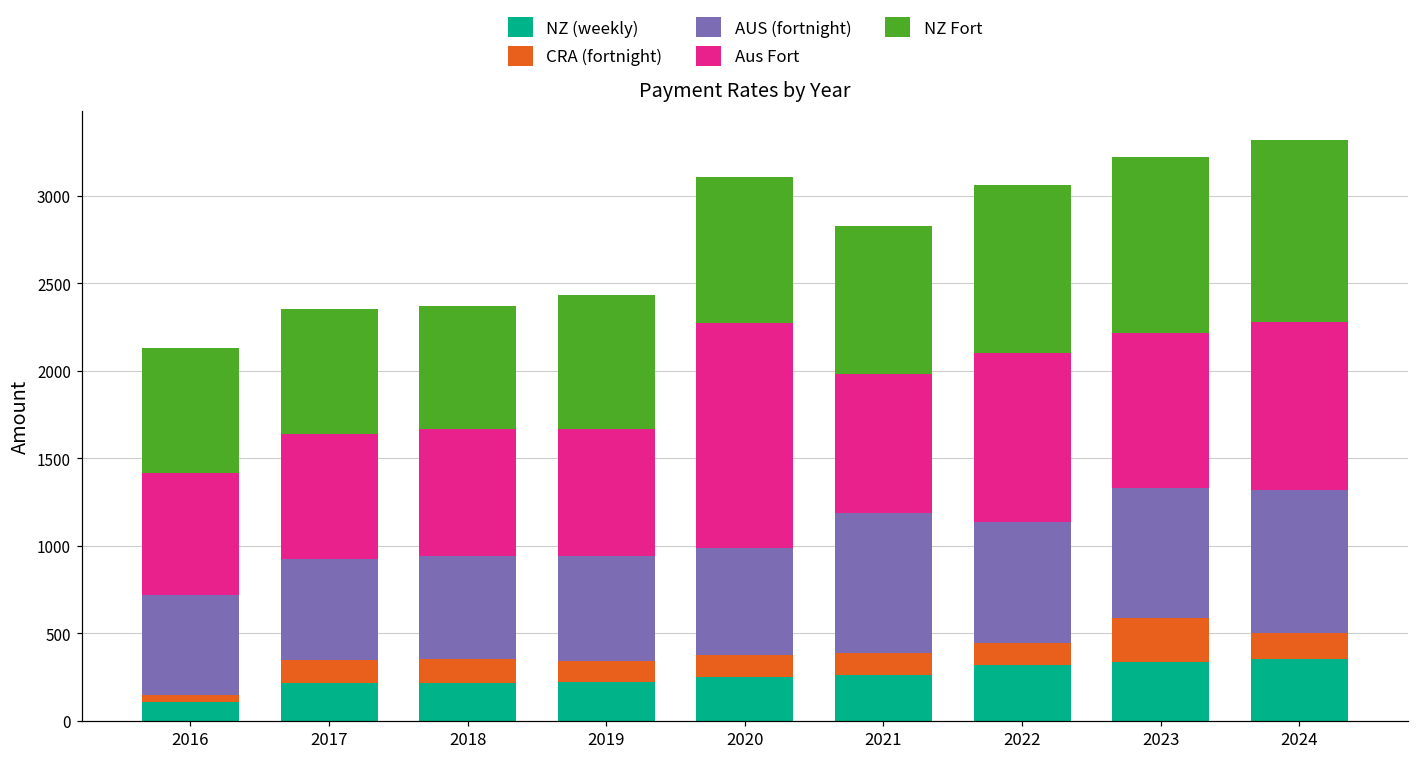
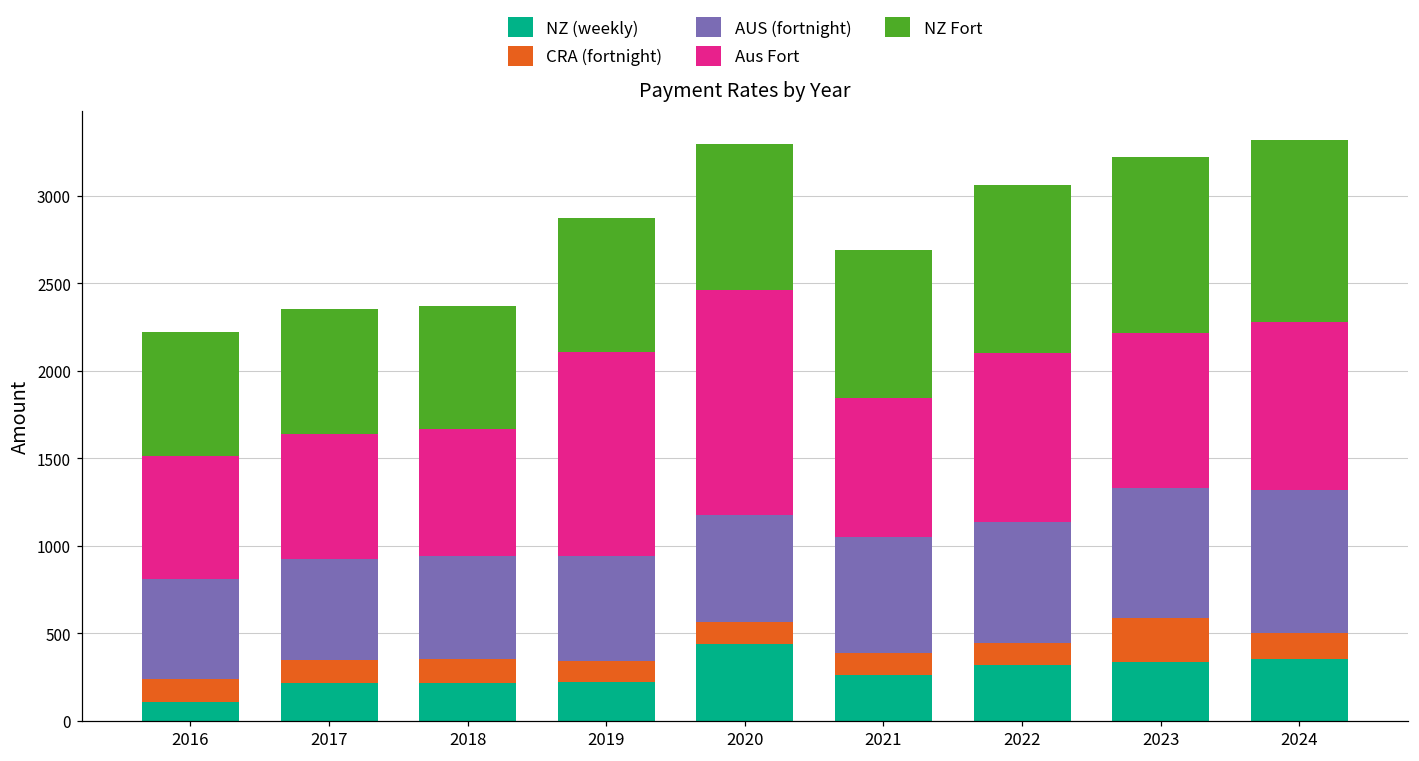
CRA (fortnight), 2016: 40 -> 130
Aus Fort, 2019: 720 -> 1160
NZ (weekly), 2020: 250 -> 440
AUS (fortnight), 2021: 800 -> 670
